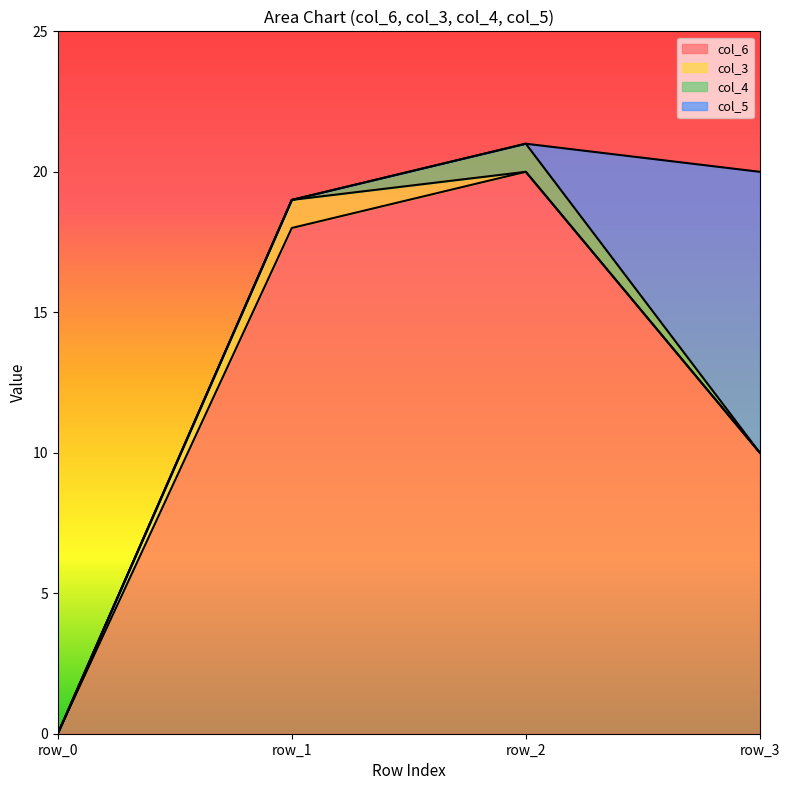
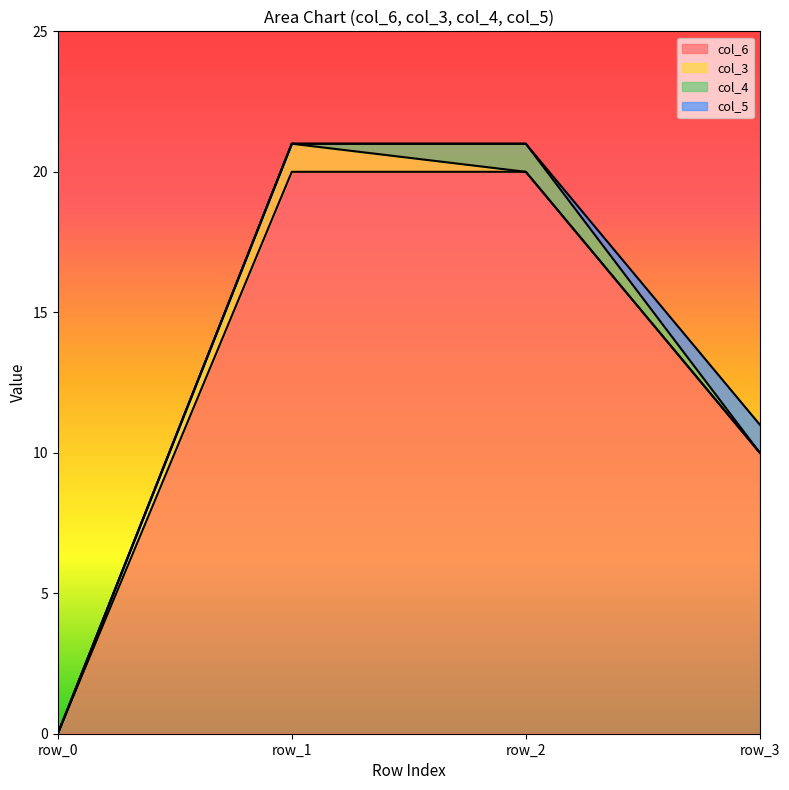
col_6, row_1: 18 -> 20
col_5, row_3: 10 -> 1
